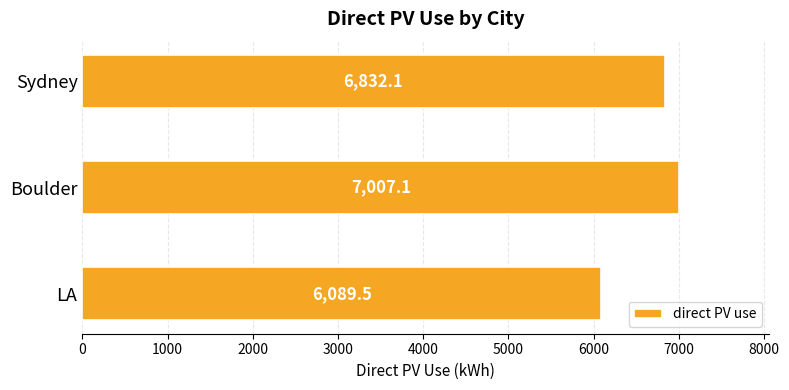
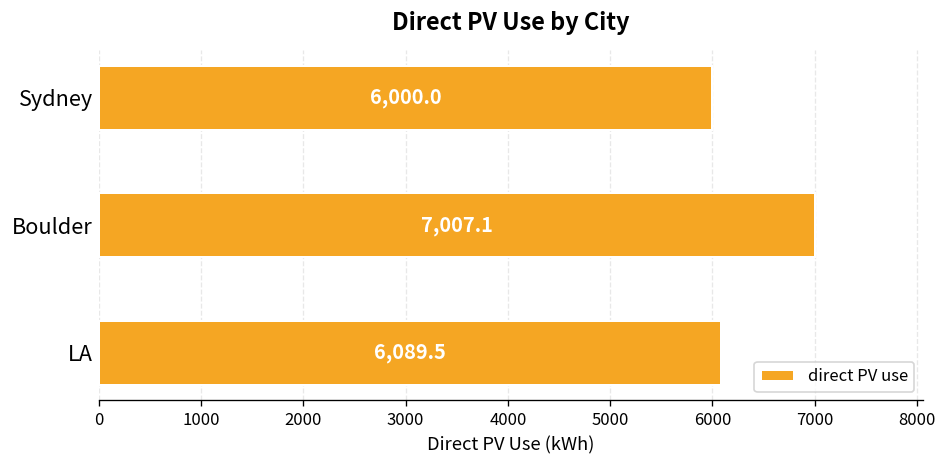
Sydney: 6,832.1 -> 6,000.0
